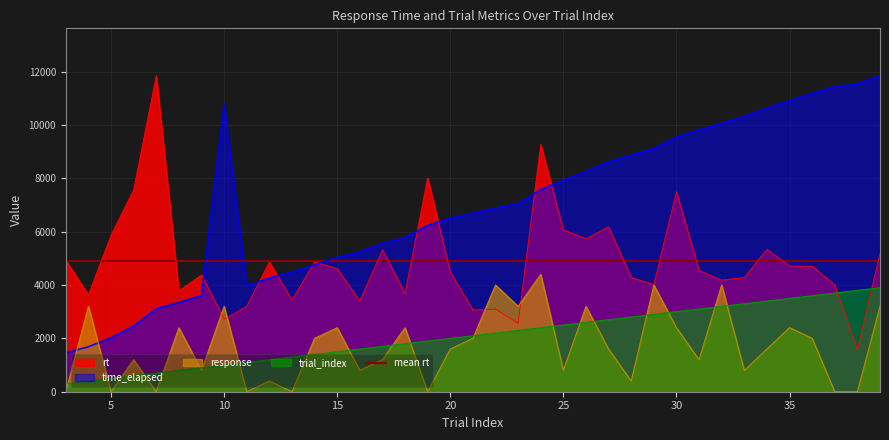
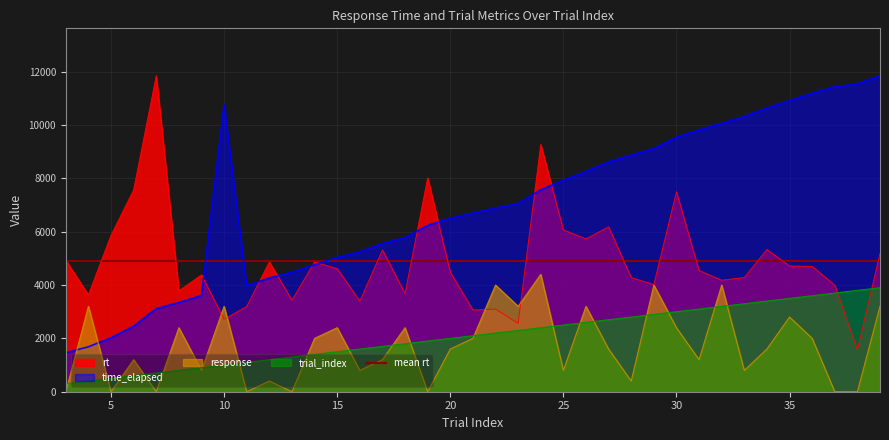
response, 35: 2400 -> 2800
